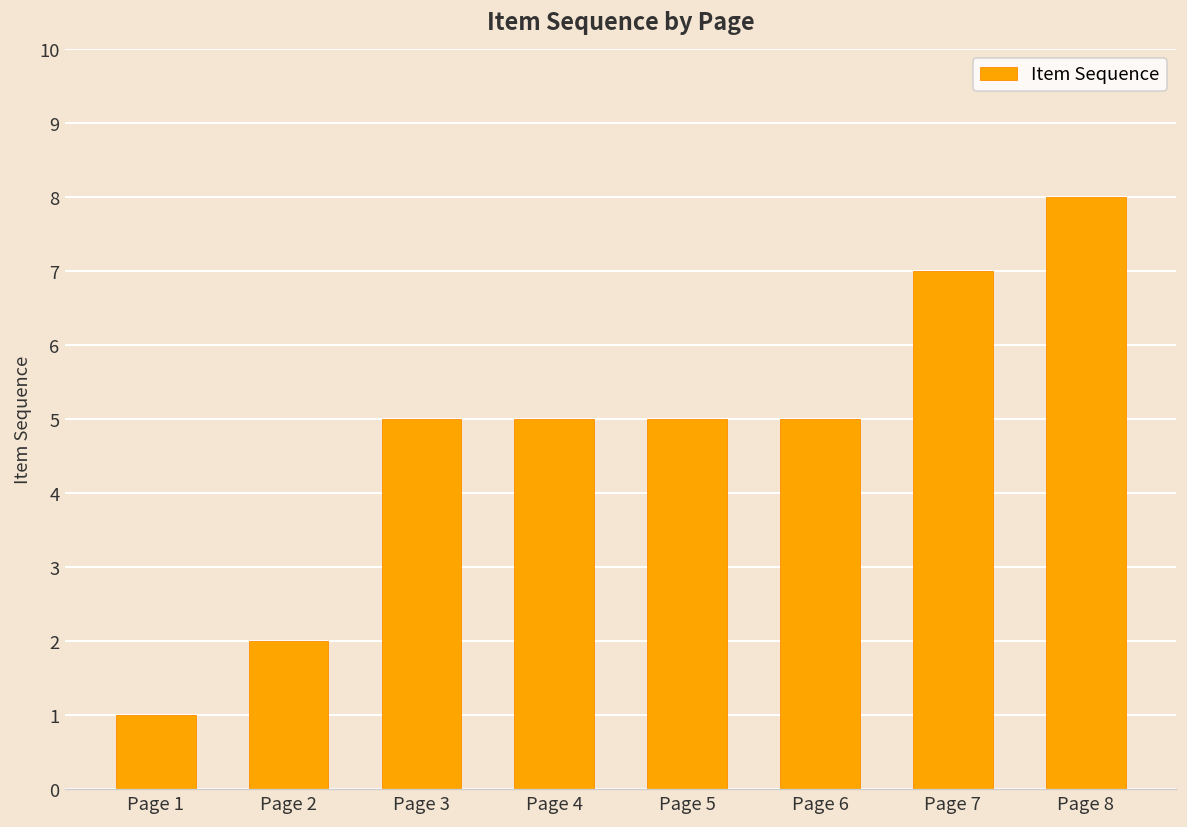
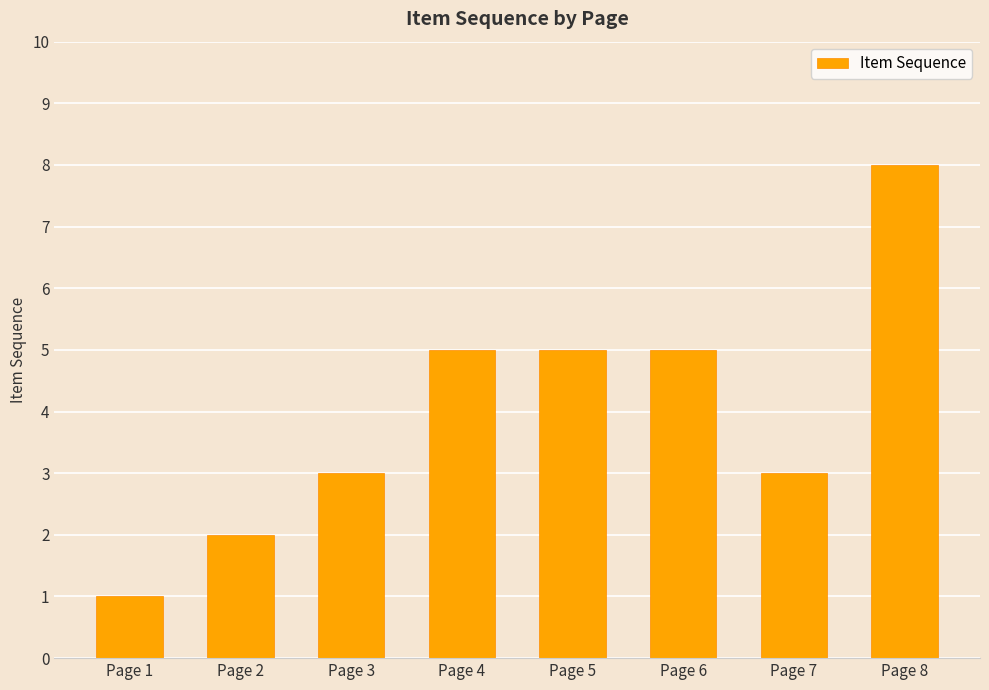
Page 3: 5 -> 3
Page 7: 7 -> 3
